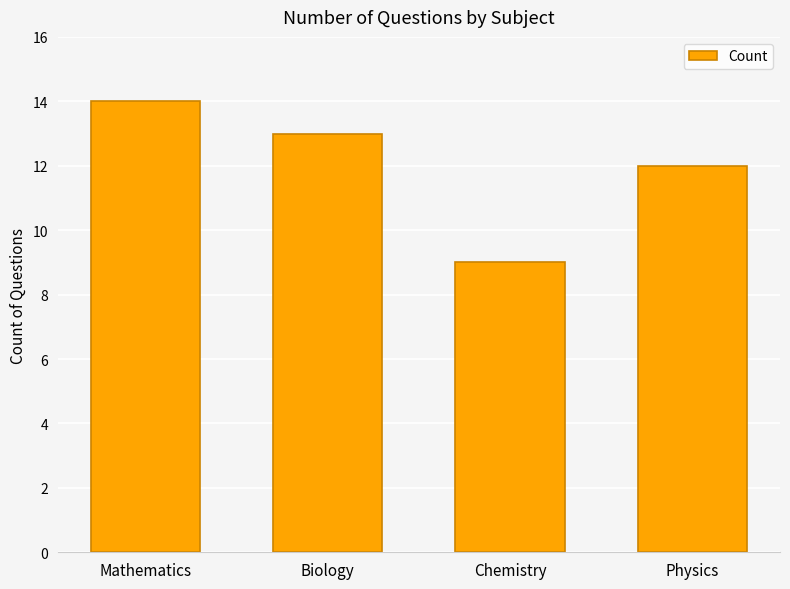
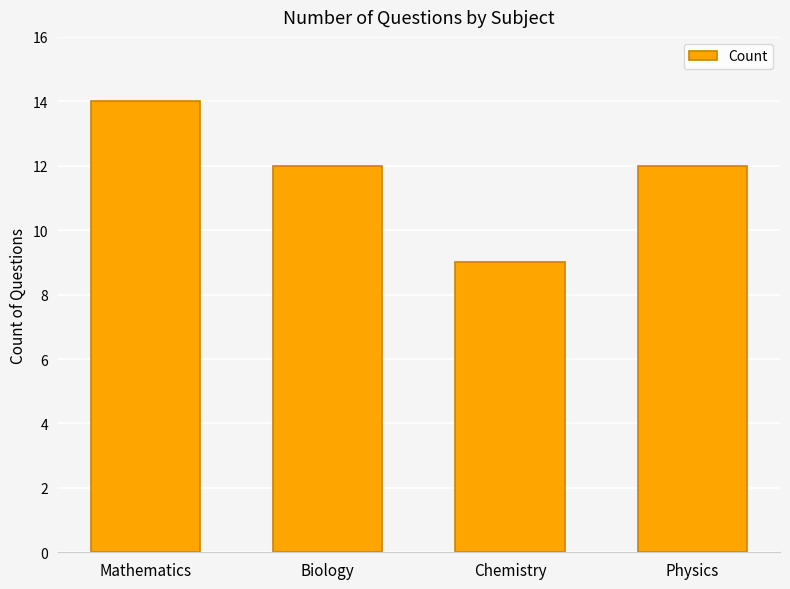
Biology: 13 -> 12
